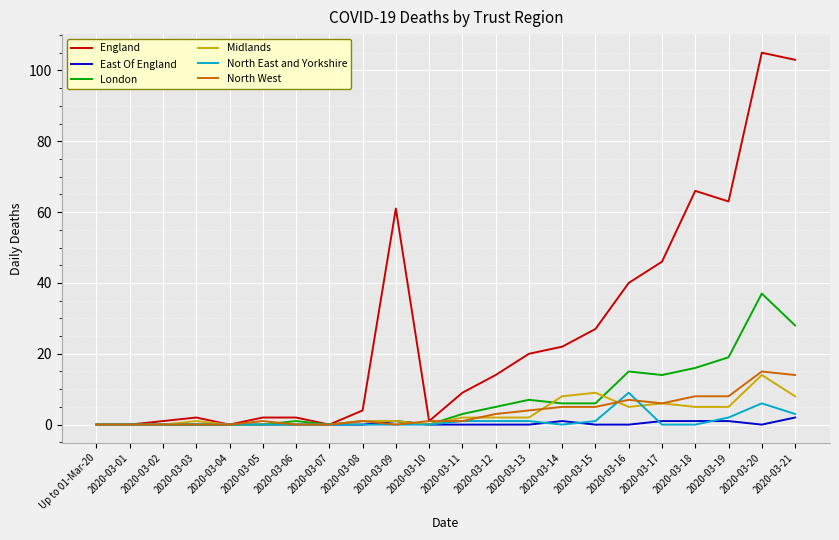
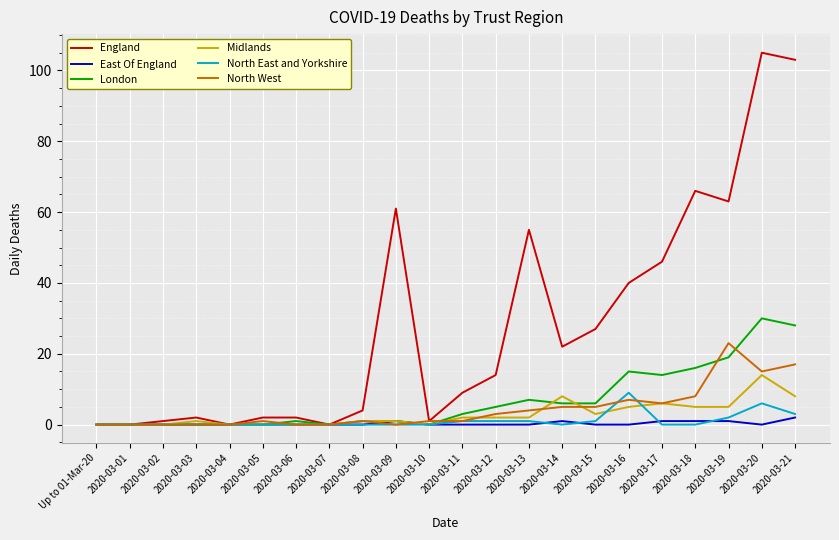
England, 2020-03-13: 20 -> 55
Midlands, 2020-03-15: 9 -> 3
North West, 2020-03-19: 8 -> 23
London, 2020-03-20: 37 -> 30
North West, 2020-03-21: 14 -> 17
